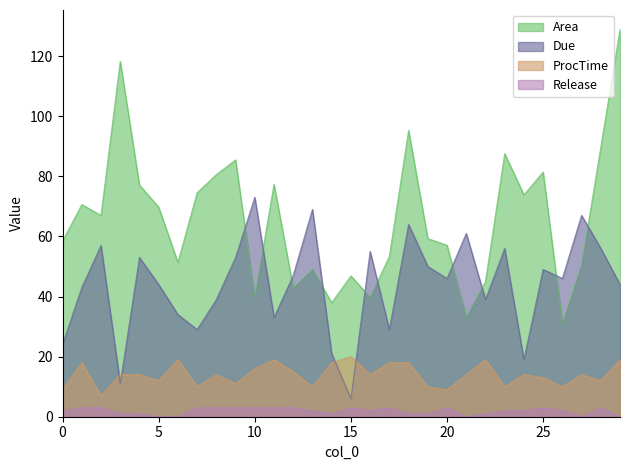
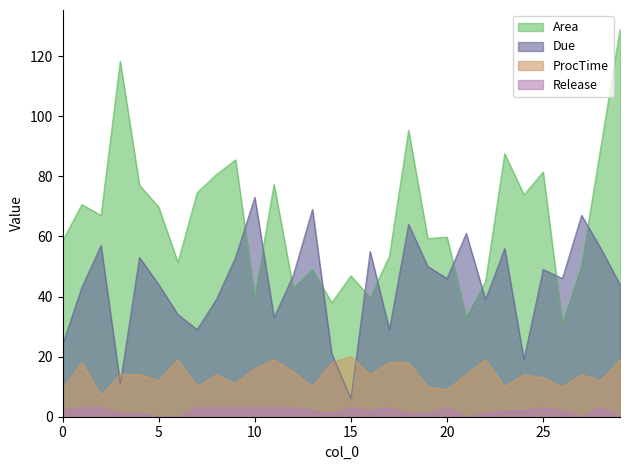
Area, 20: 57 -> 60
